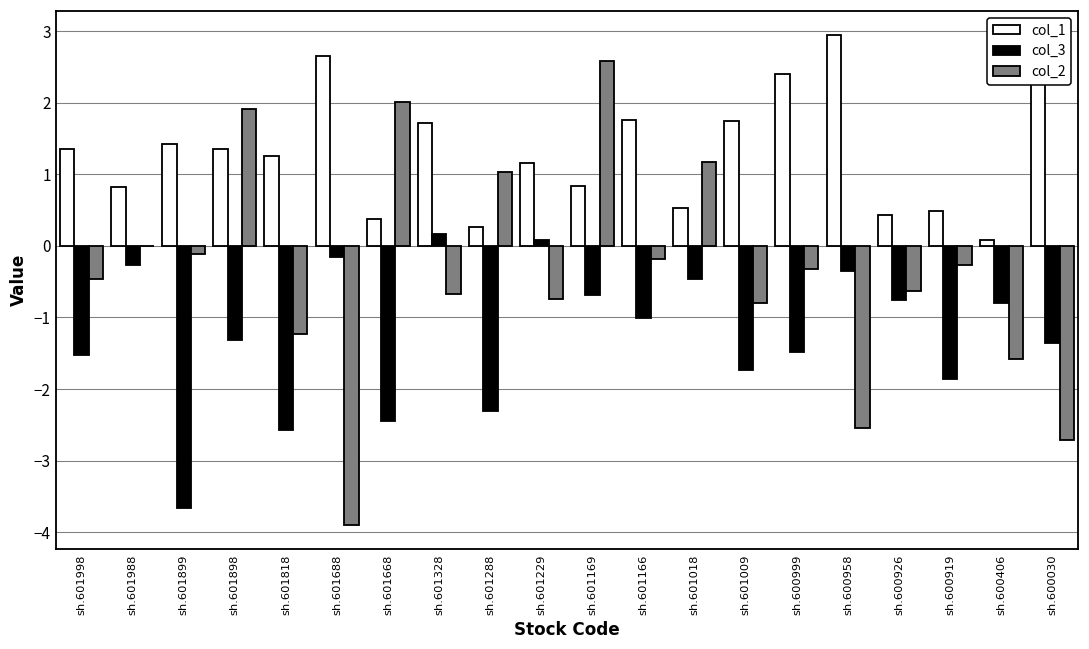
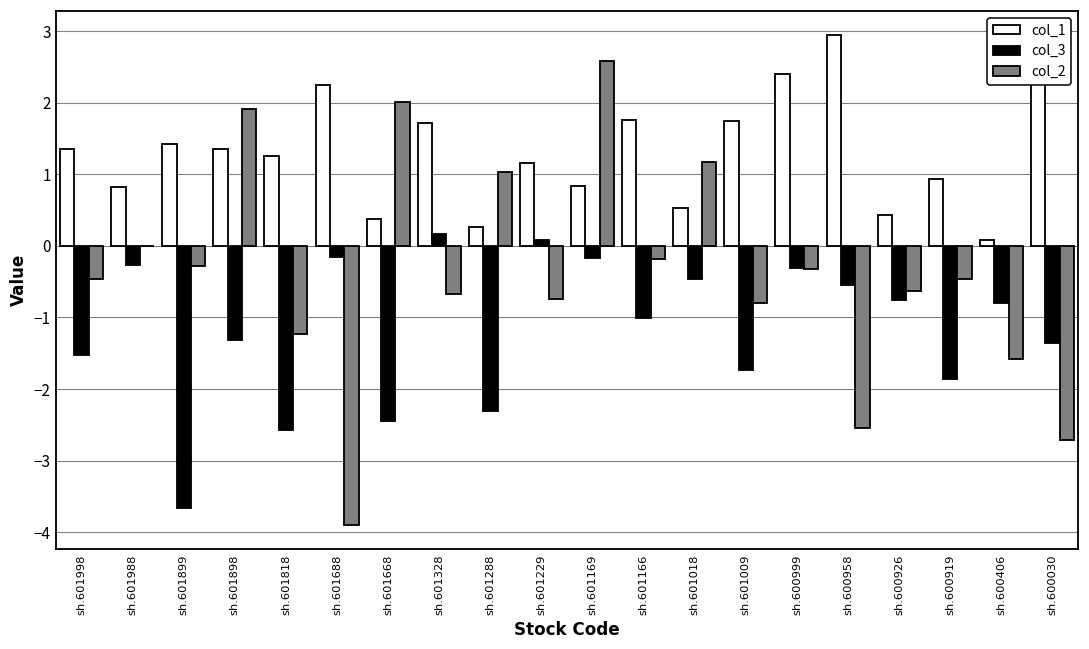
col_2, sh.601899: -0.1 -> -0.3
col_1, sh.601688: 2.6 -> 2.2
col_3, sh.601169: -0.7 -> -0.2
col_3, sh.600999: -1.5 -> -0.3
col_3, sh.600958: -0.3 -> -0.5
col_1, sh.600919: 0.5 -> 0.9
col_2, sh.600919: -0.3 -> -0.5
